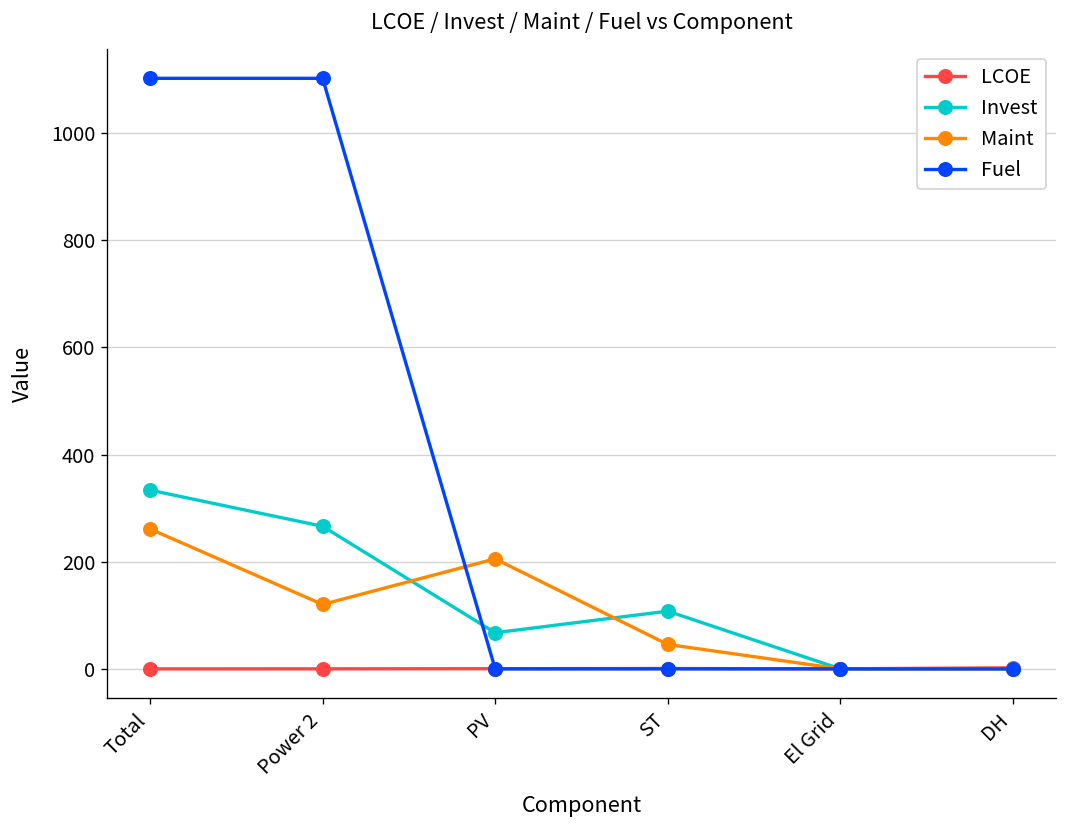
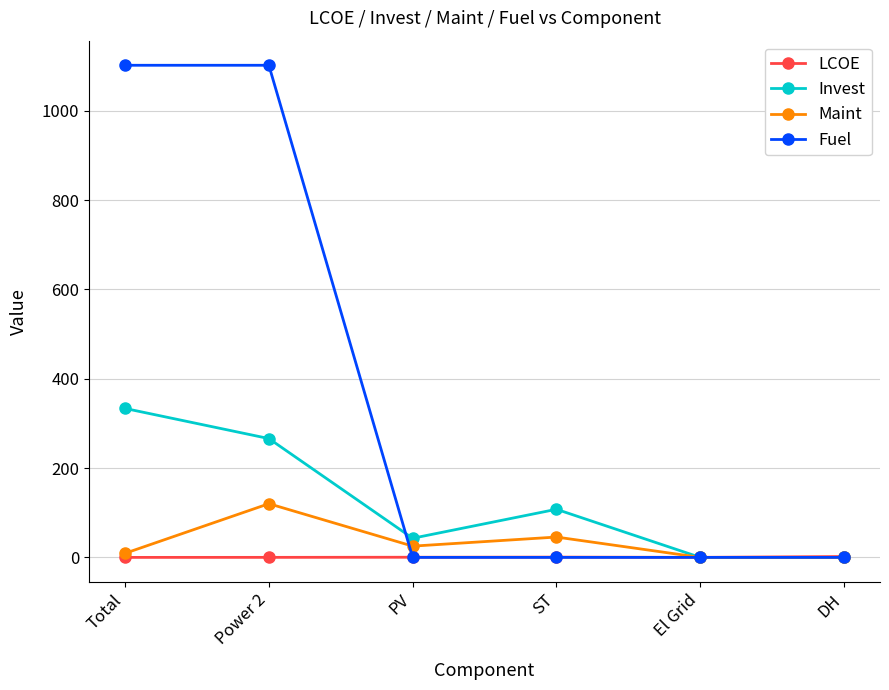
Maint, Total: 260 -> 10
Invest, PV: 70 -> 40
Maint, PV: 210 -> 30
